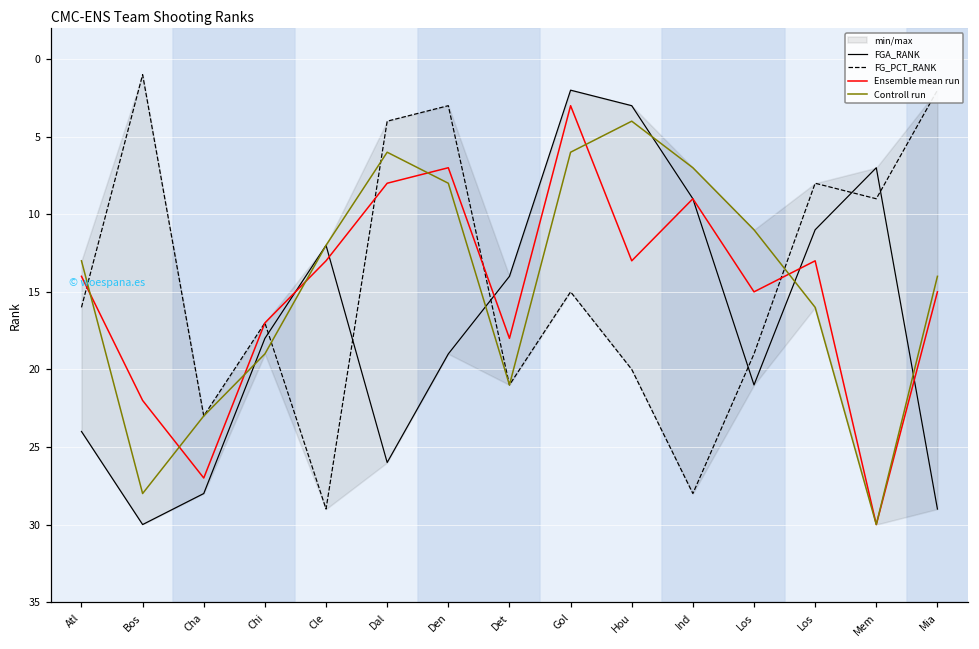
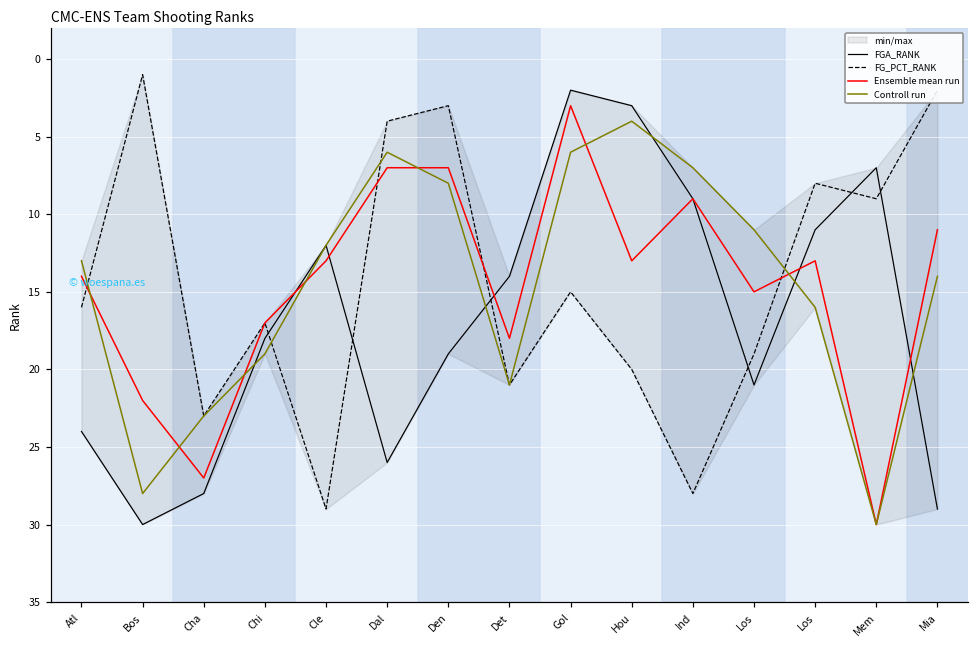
Ensemble mean run, Dal: 8 -> 7
Ensemble mean run, Mia: 15 -> 11
